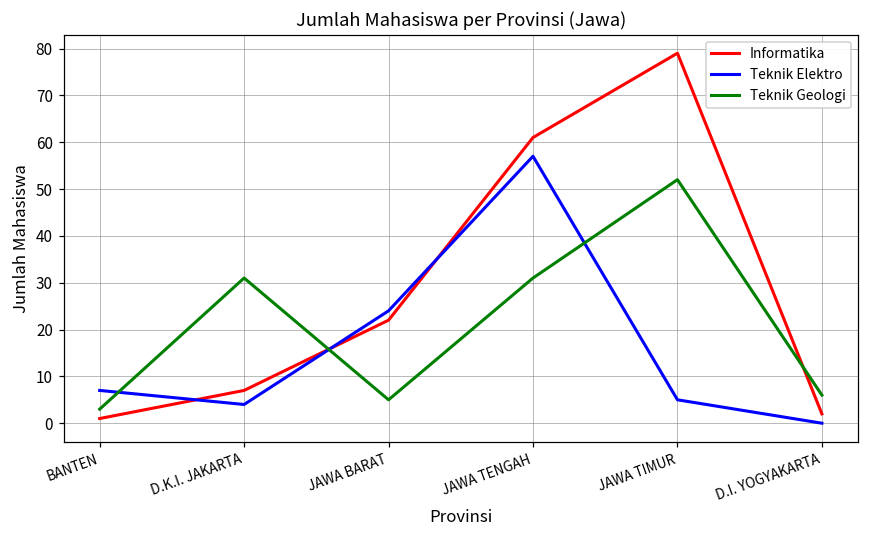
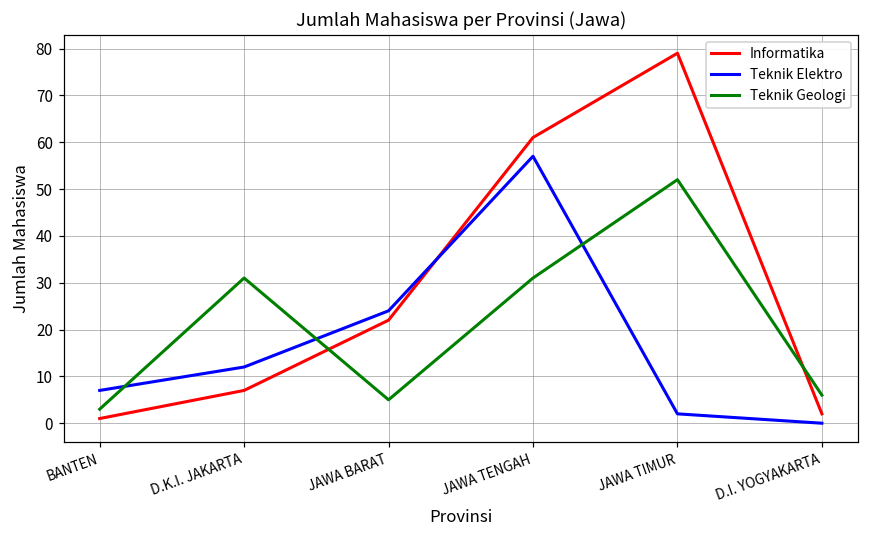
Teknik Elektro, D.K.I. JAKARTA: 4 -> 12
Teknik Elektro, JAWA TIMUR: 5 -> 2
